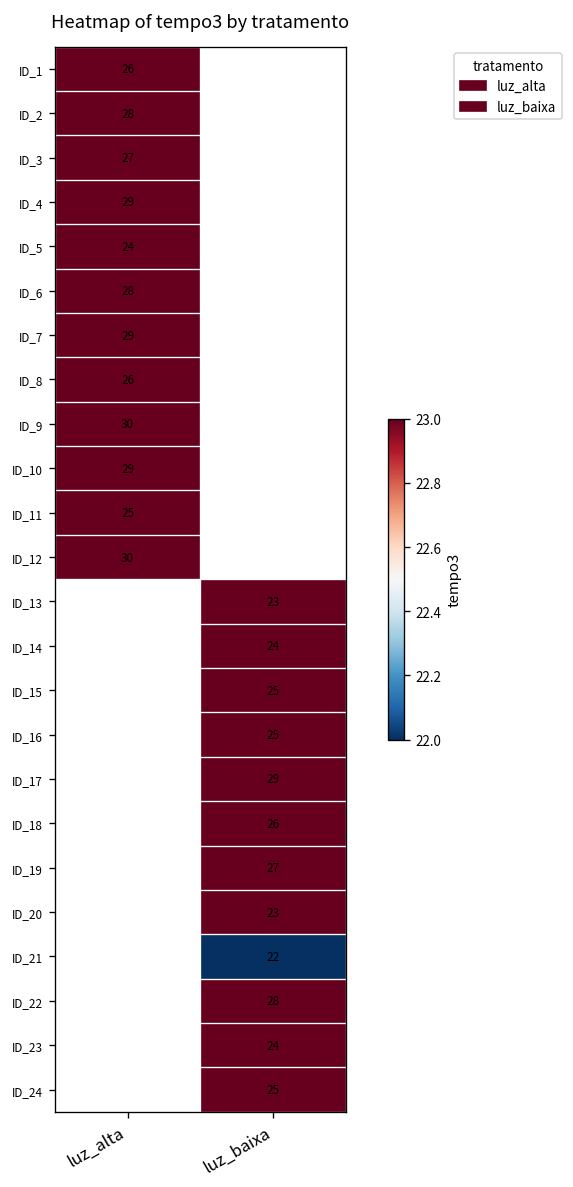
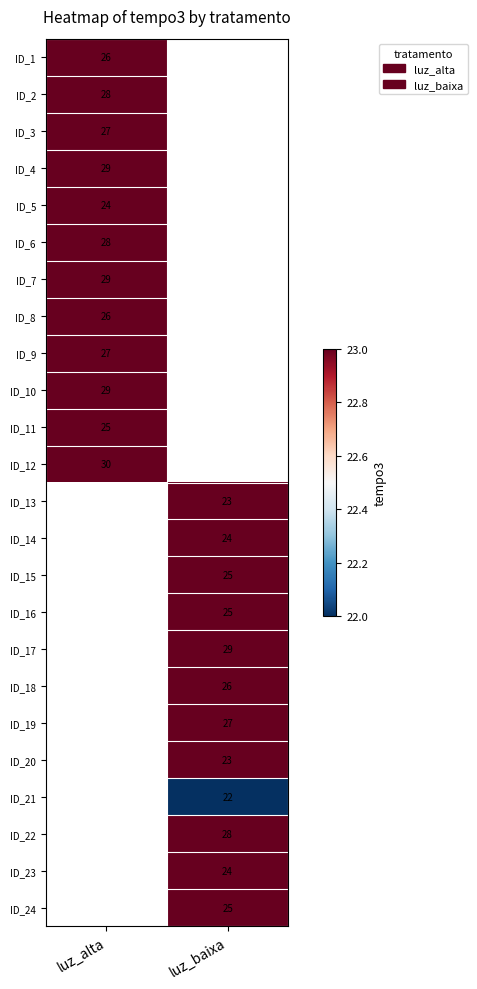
ID_9, luz_alta: 30 -> 27
